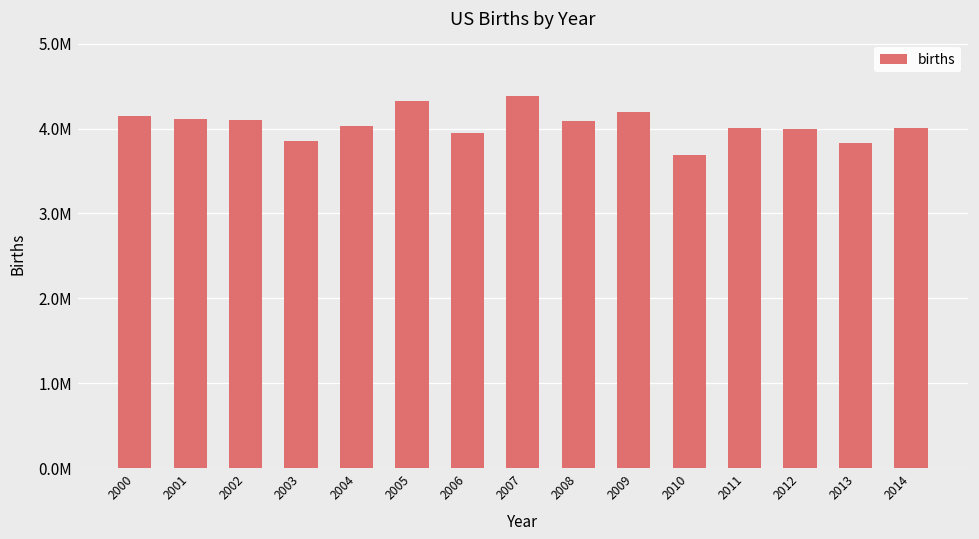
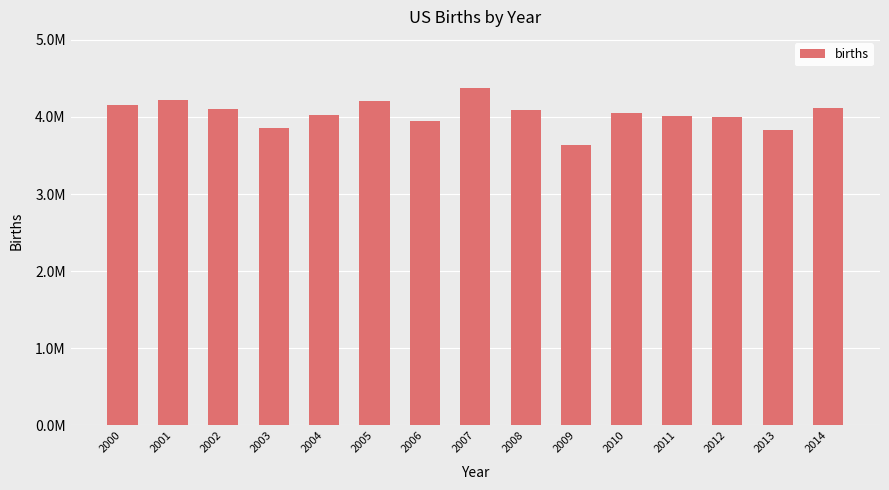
2001: 4100000 -> 4200000
2005: 4300000 -> 4200000
2009: 4200000 -> 3600000
2010: 3700000 -> 4100000
2014: 4000000 -> 4100000
